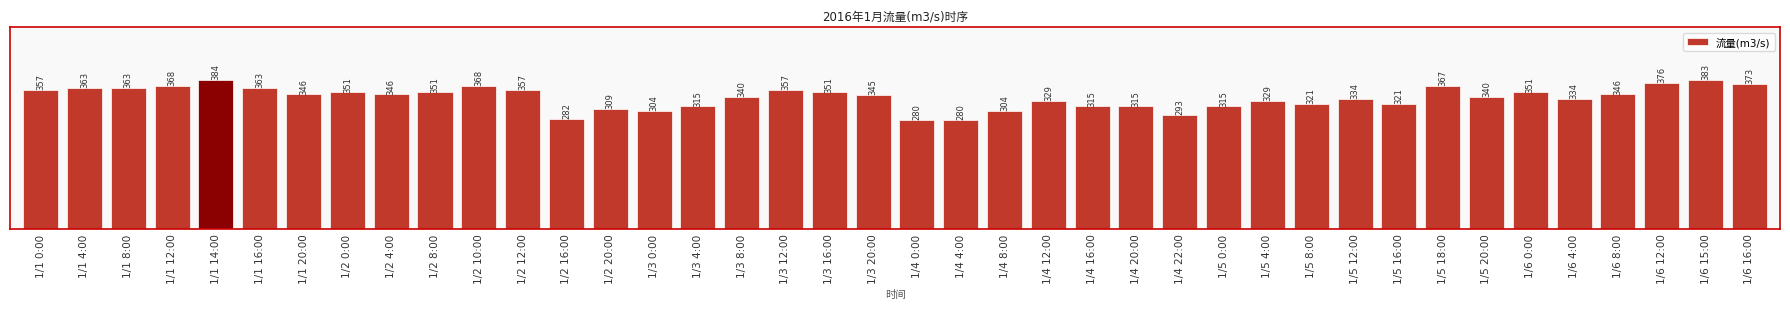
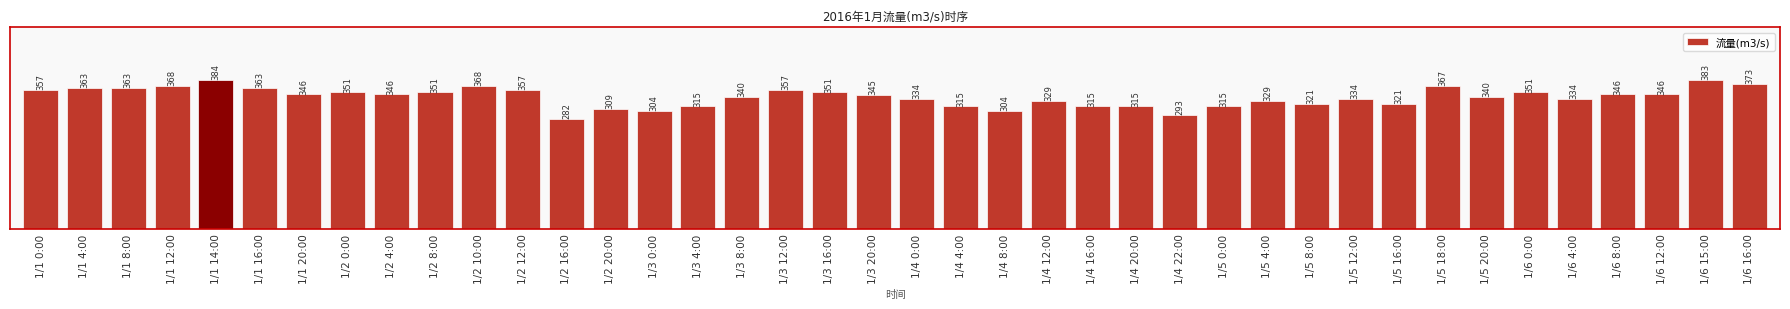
1/4 0:00: 280 -> 334
1/4 4:00: 280 -> 315
1/6 12:00: 376 -> 346
